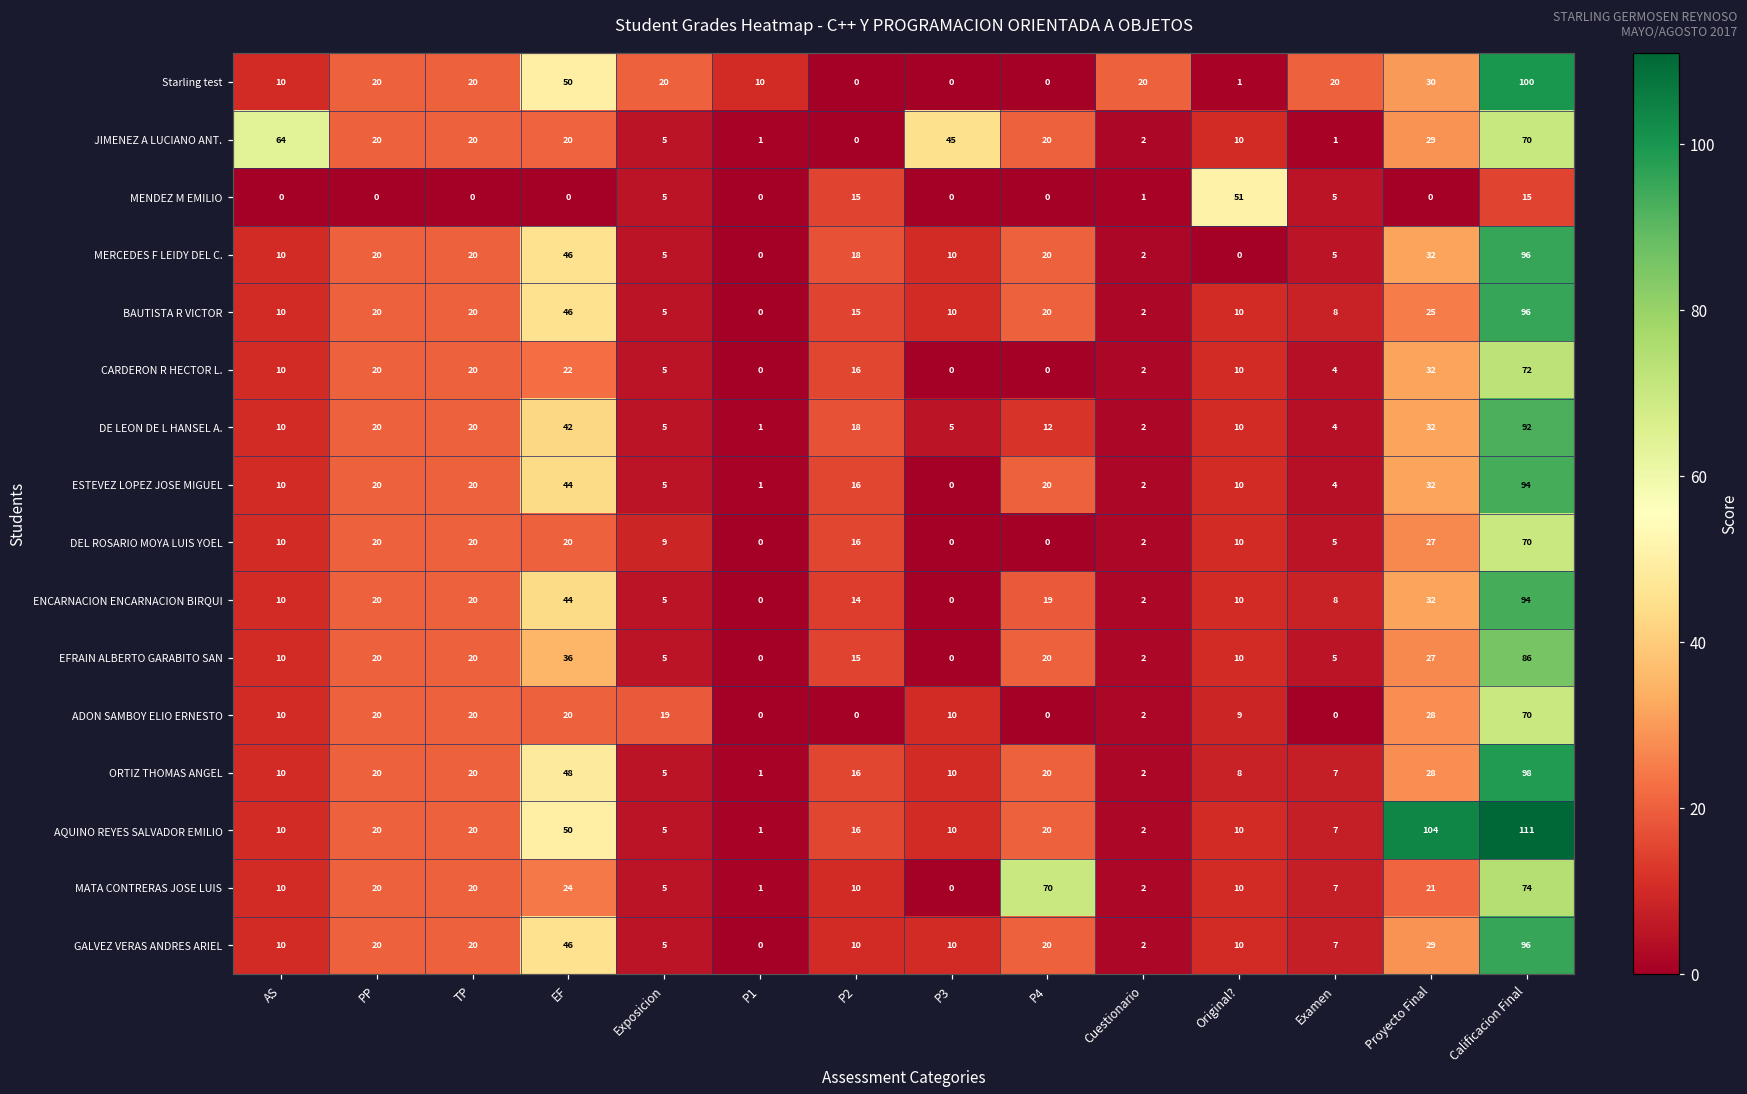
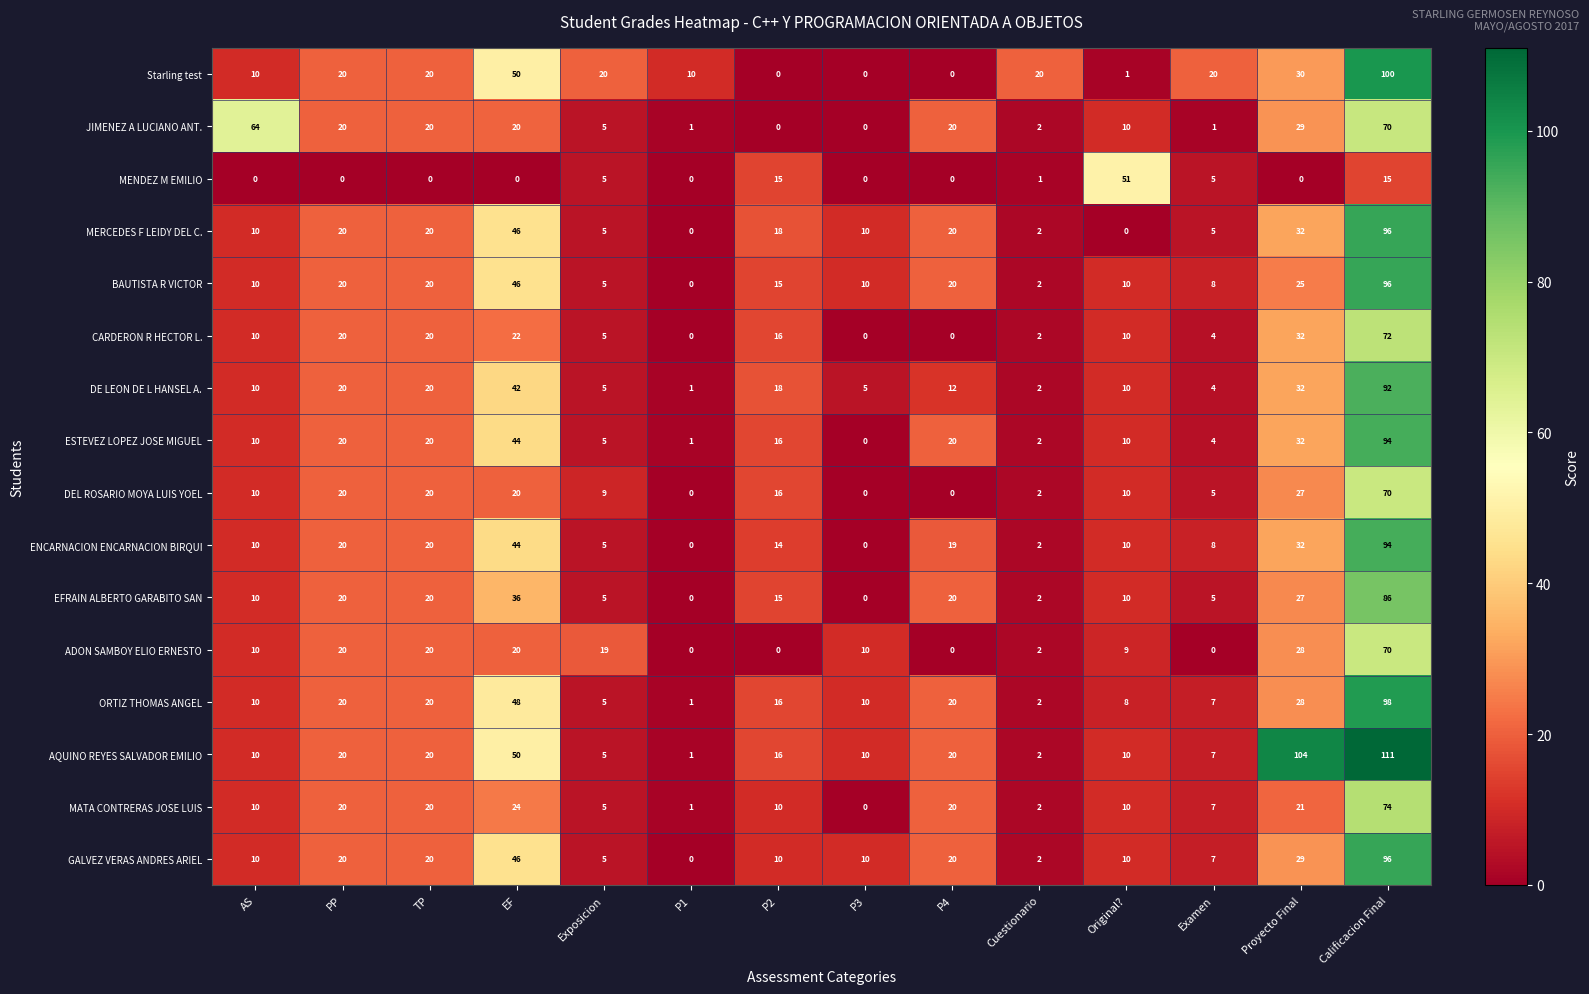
JIMENEZ A LUCIANO ANT., P3: 45 -> 0
MATA CONTRERAS JOSE LUIS, P4: 70 -> 20
